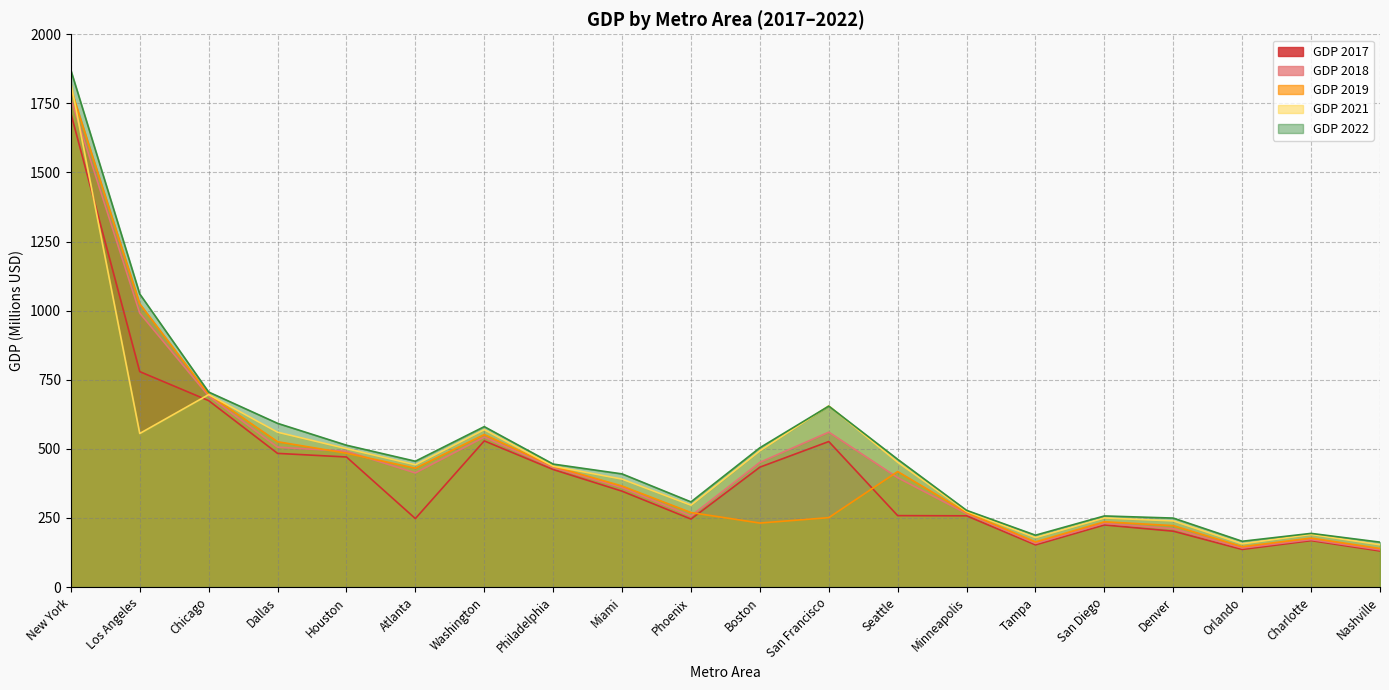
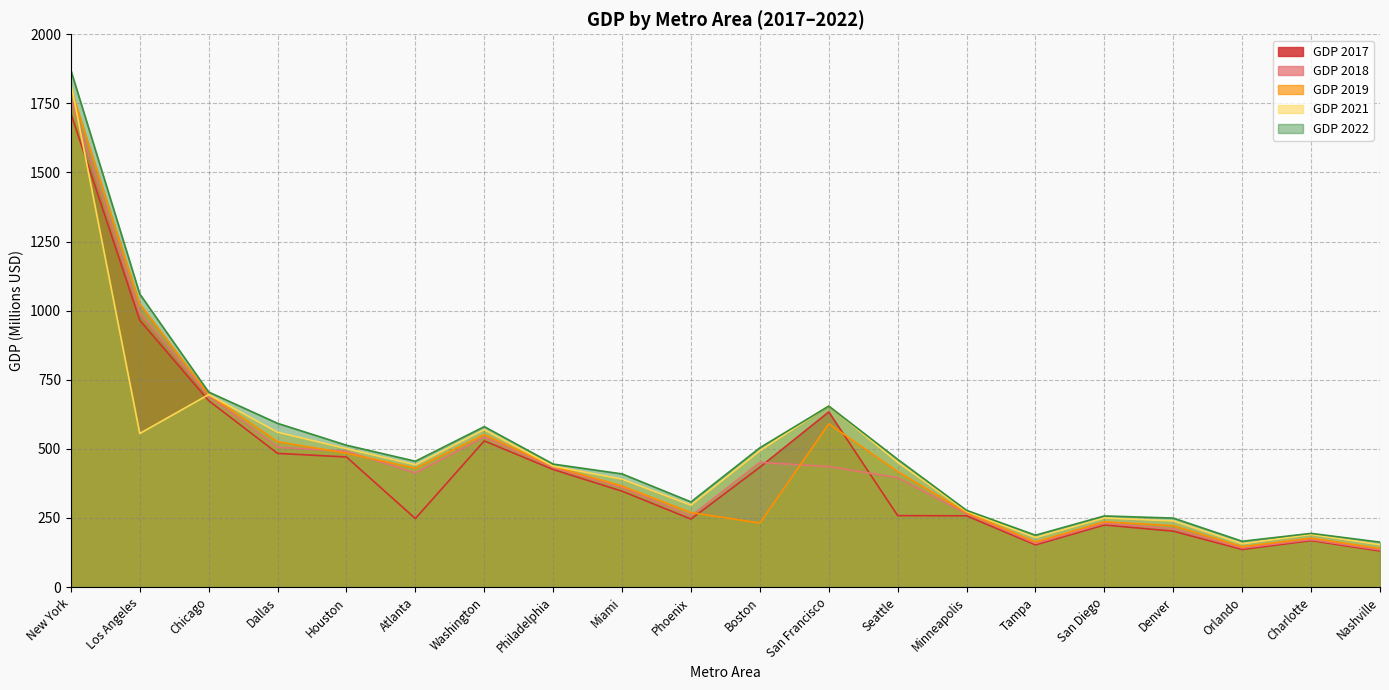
GDP 2017, Los Angeles: 780 -> 970
GDP 2017, San Francisco: 530 -> 630
GDP 2018, San Francisco: 560 -> 440
GDP 2019, San Francisco: 250 -> 590
